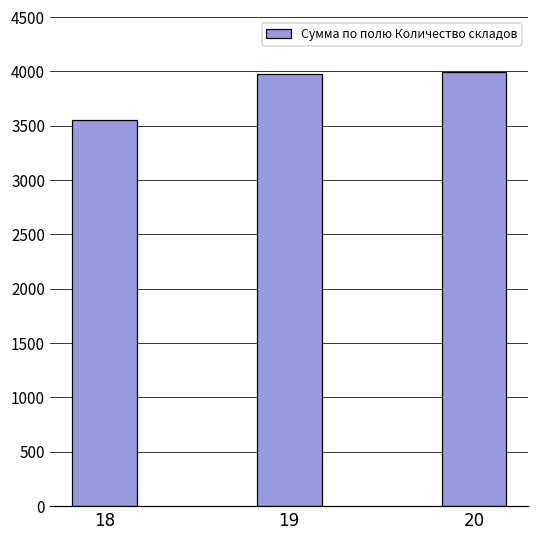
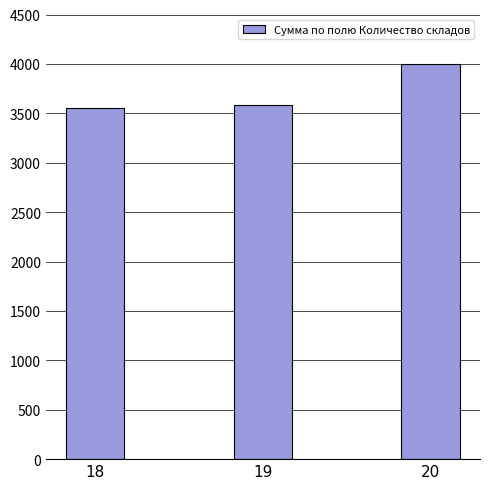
19: 4000 -> 3600
